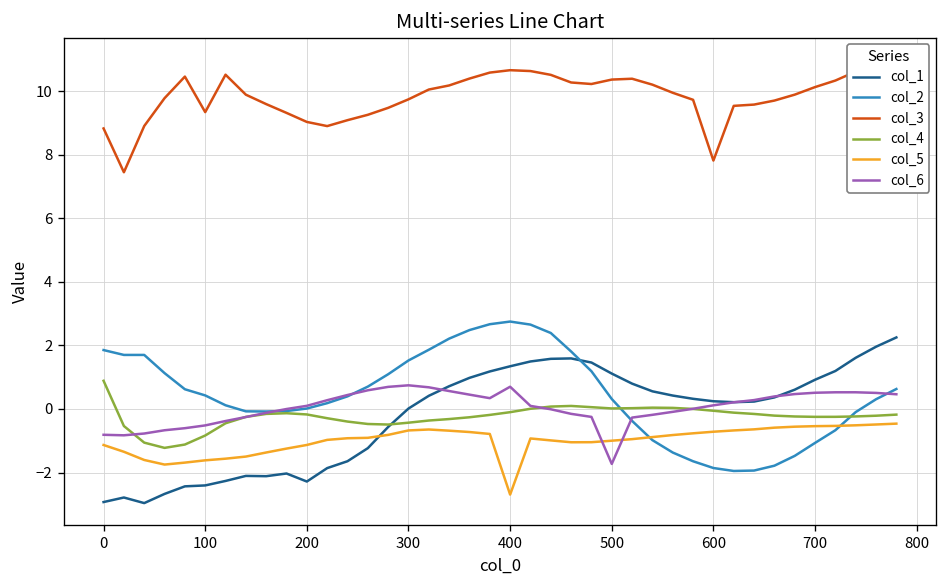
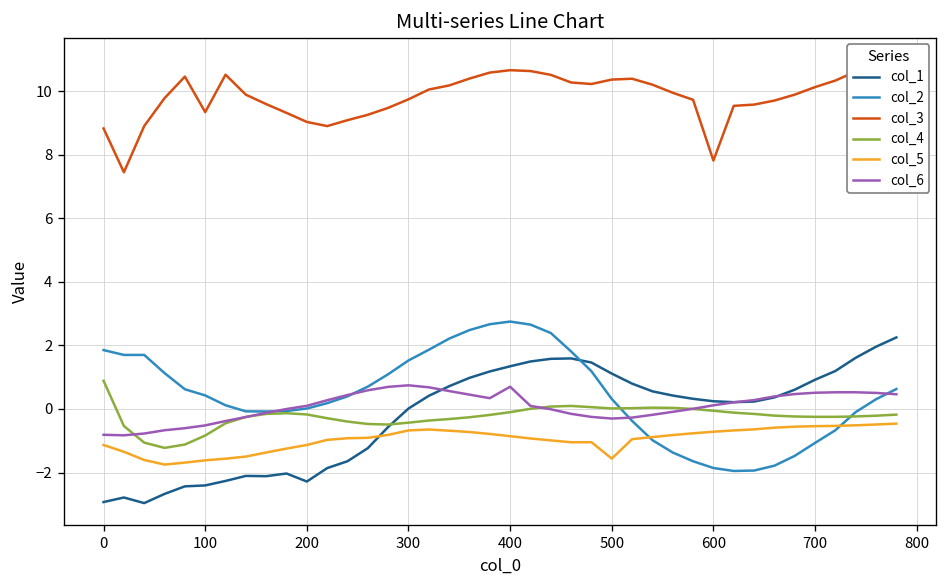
col_5, 400: -2.7 -> -0.9
col_5, 500: -1.0 -> -1.6
col_6, 500: -1.7 -> -0.3
